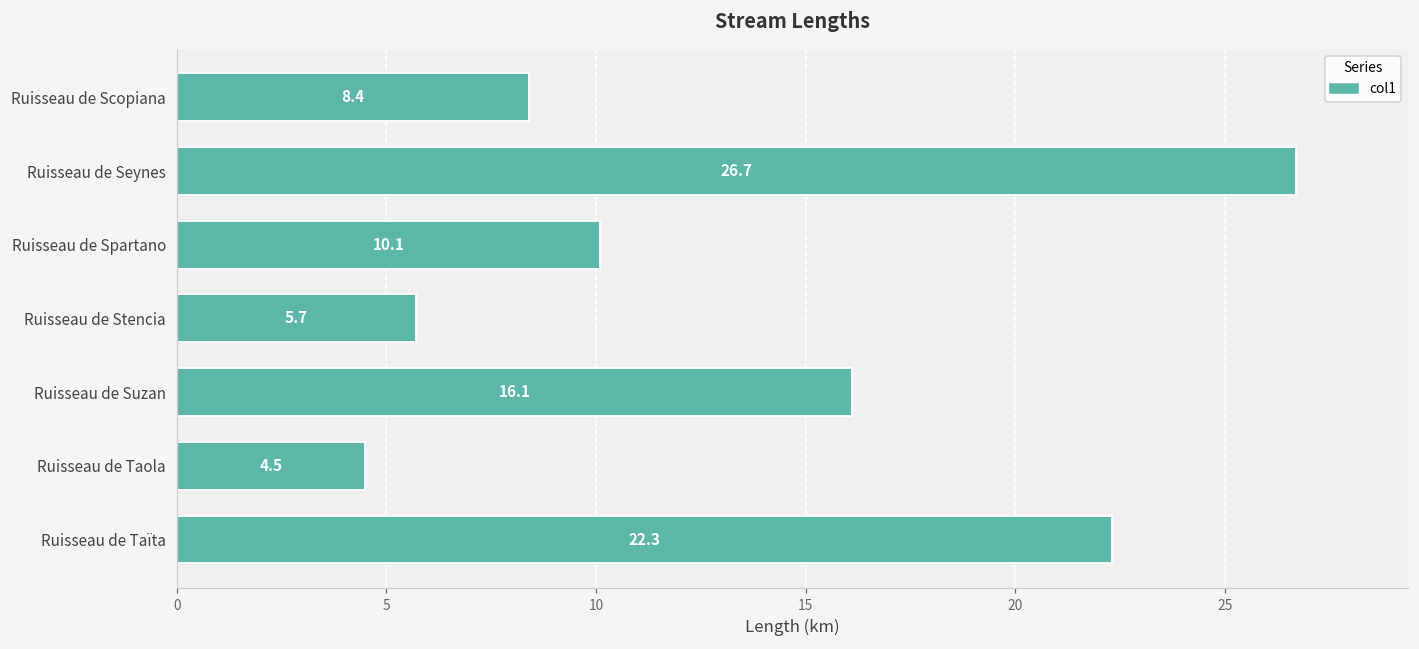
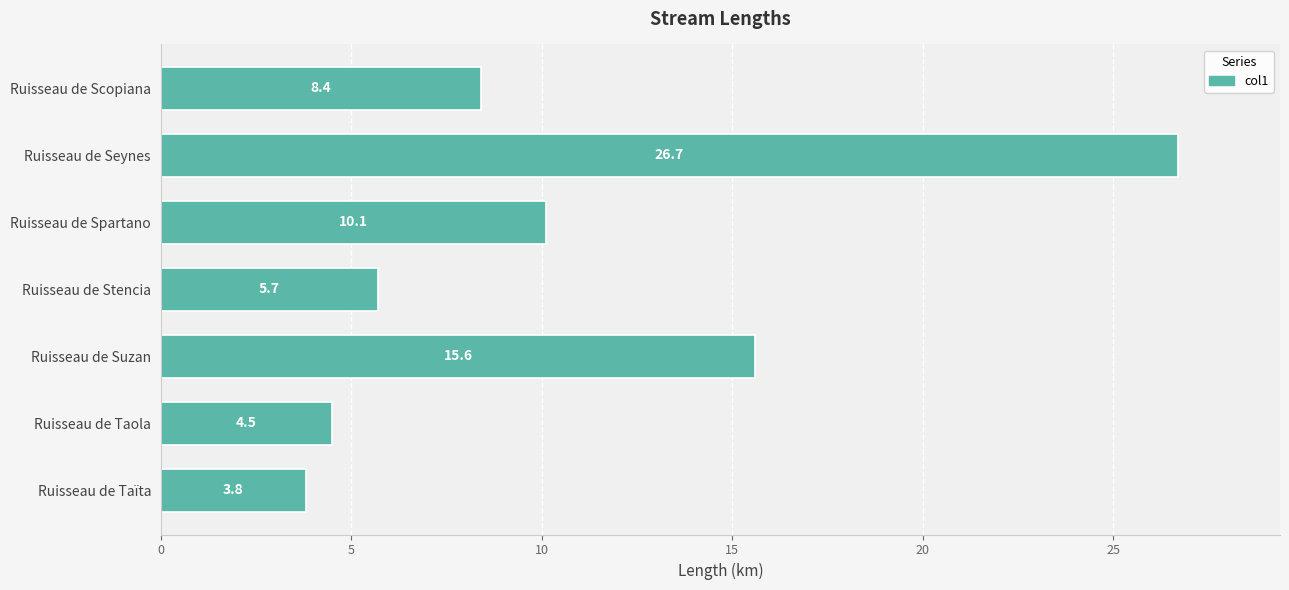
Ruisseau de Suzan: 16.1 -> 15.6
Ruisseau de Taïta: 22.3 -> 3.8
